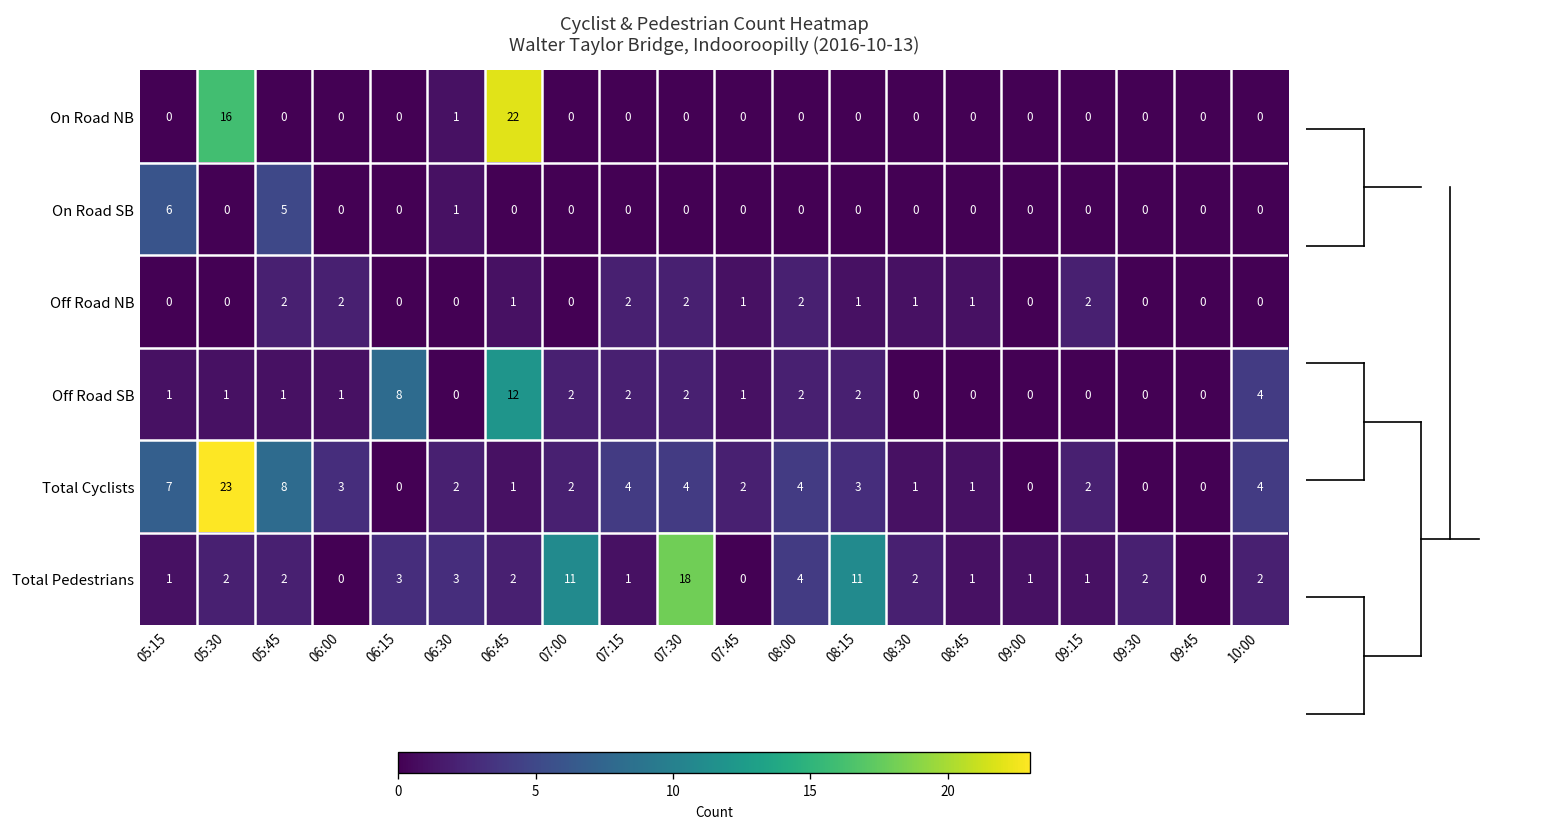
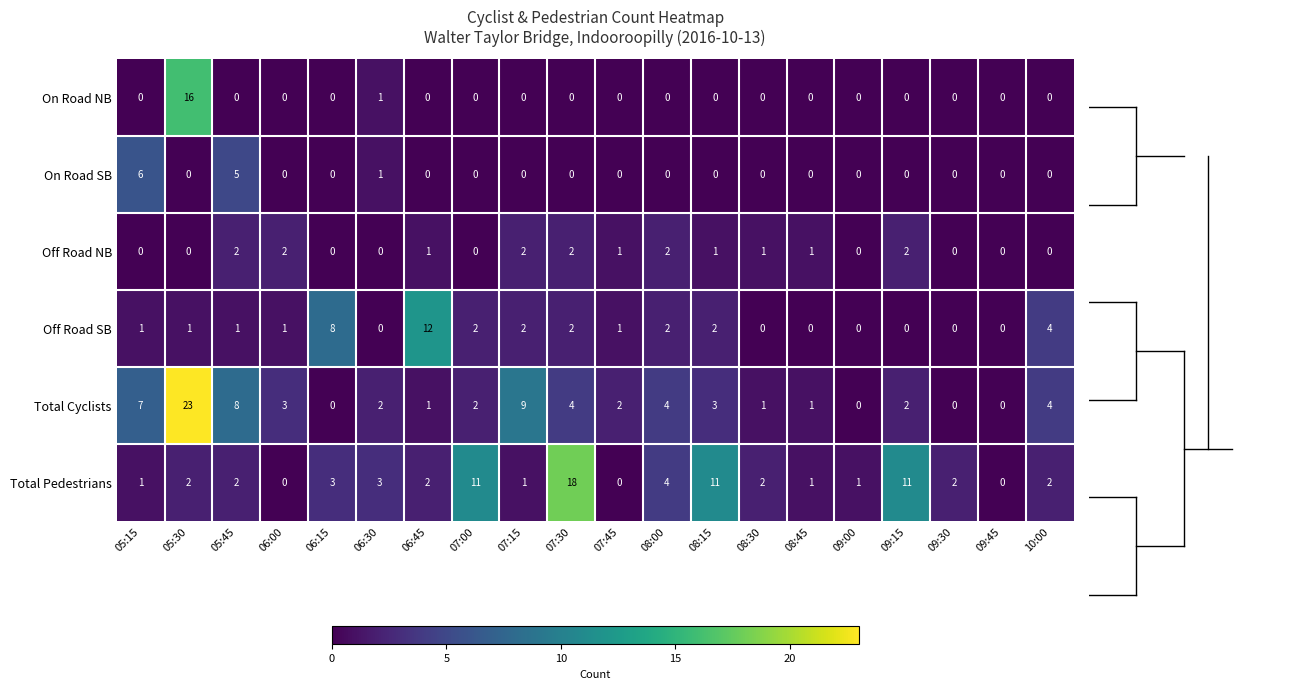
Cyclist & Pedestrian Count Heatmap Walter Taylor Bridge, Indooroopilly (2016-10-13), On Road NB, 06:45: 22 -> 0
Cyclist & Pedestrian Count Heatmap Walter Taylor Bridge, Indooroopilly (2016-10-13), Total Cyclists, 07:15: 4 -> 9
Cyclist & Pedestrian Count Heatmap Walter Taylor Bridge, Indooroopilly (2016-10-13), Total Pedestrians, 09:15: 1 -> 11
